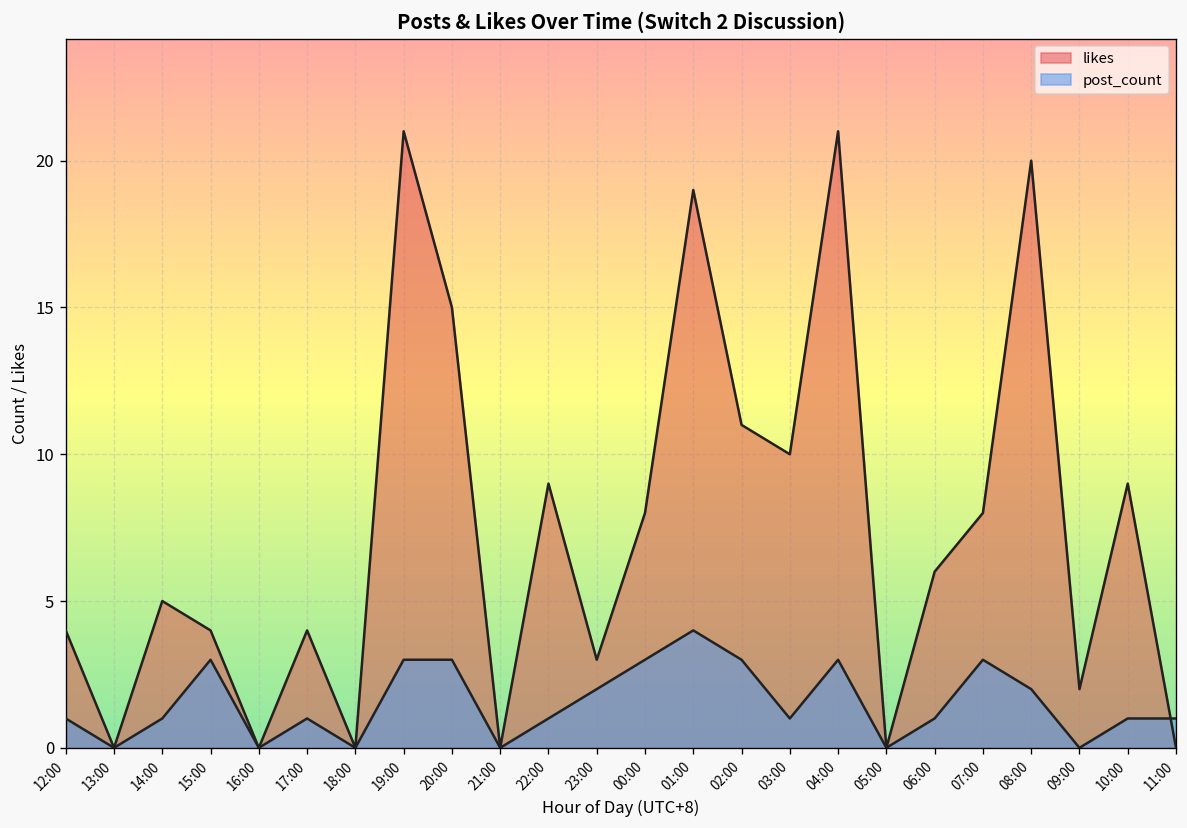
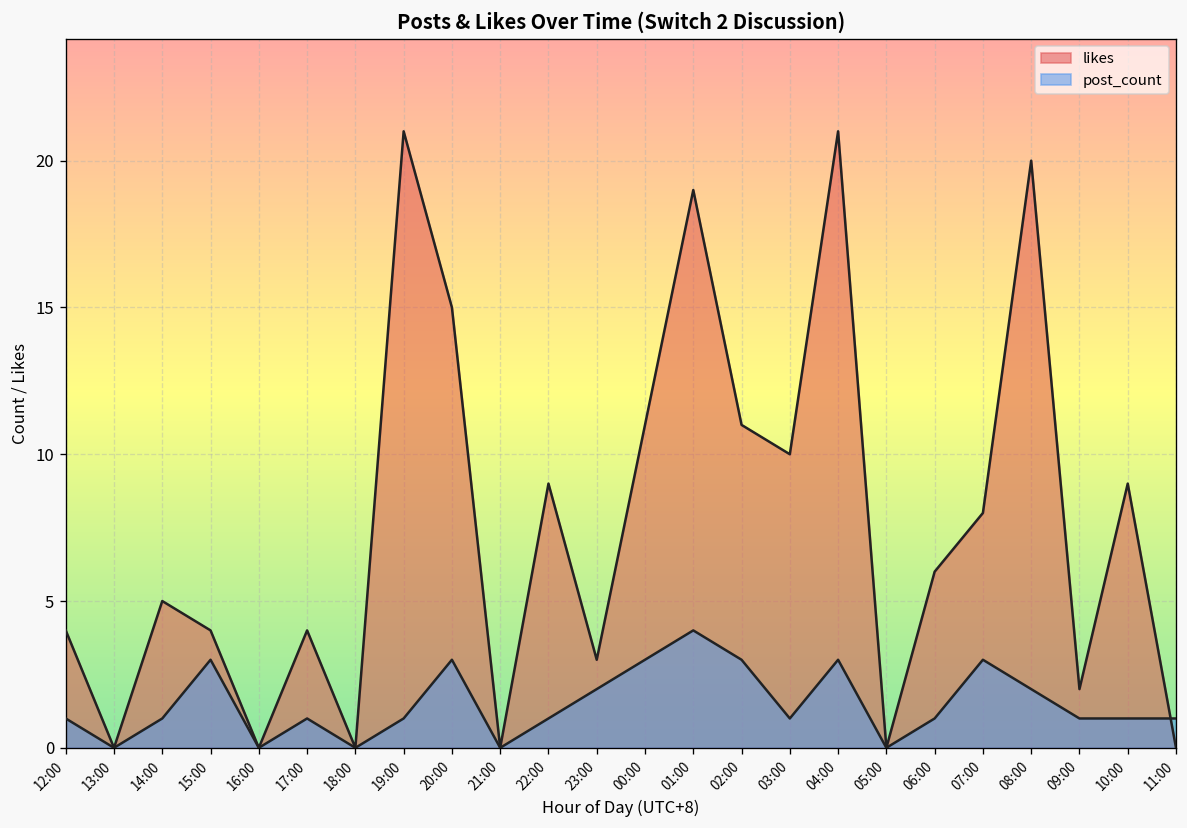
post_count, 19:00: 3 -> 1
likes, 00:00: 8 -> 11
post_count, 09:00: 0 -> 1
